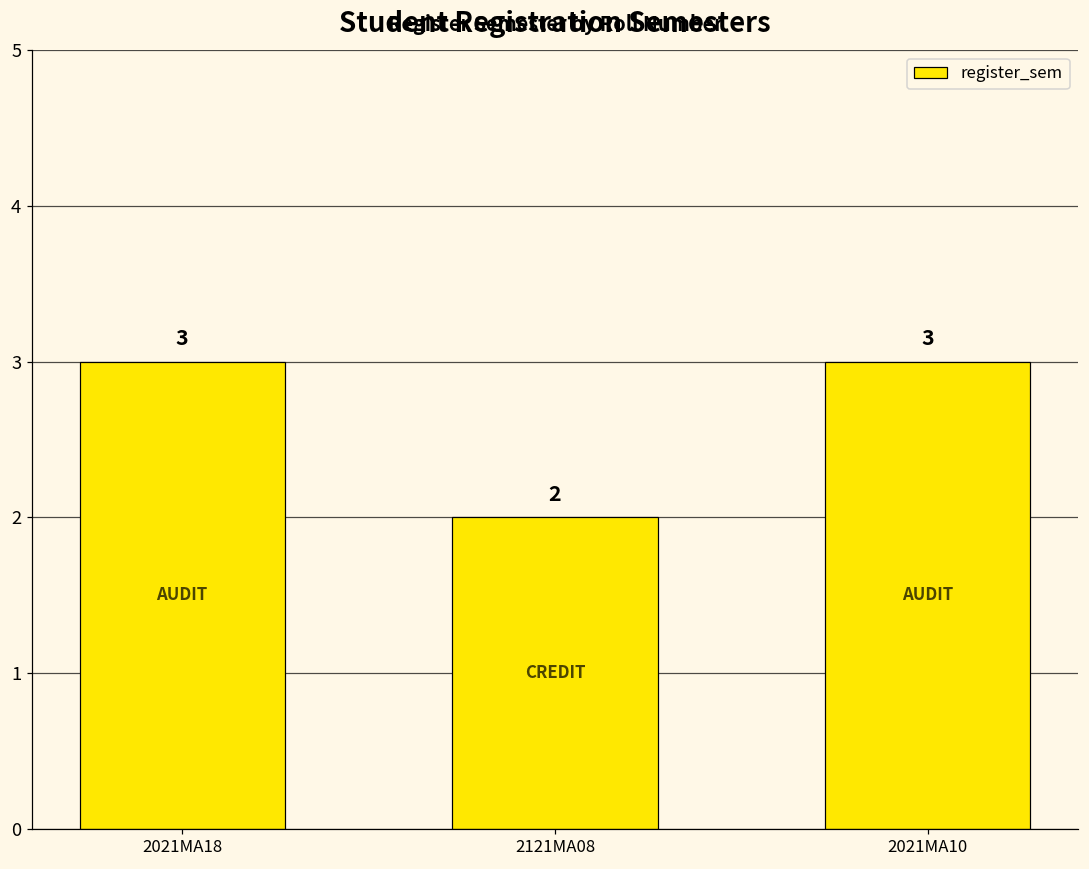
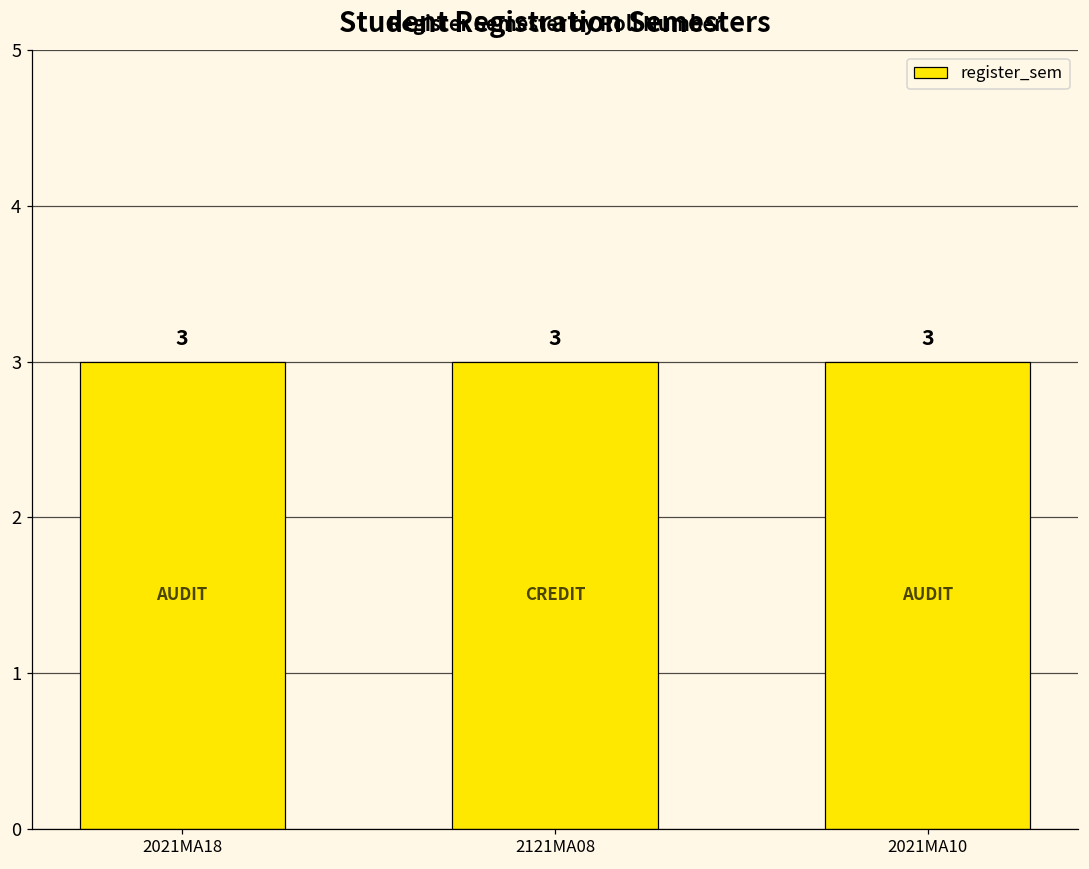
2121MA08: 2 -> 3
